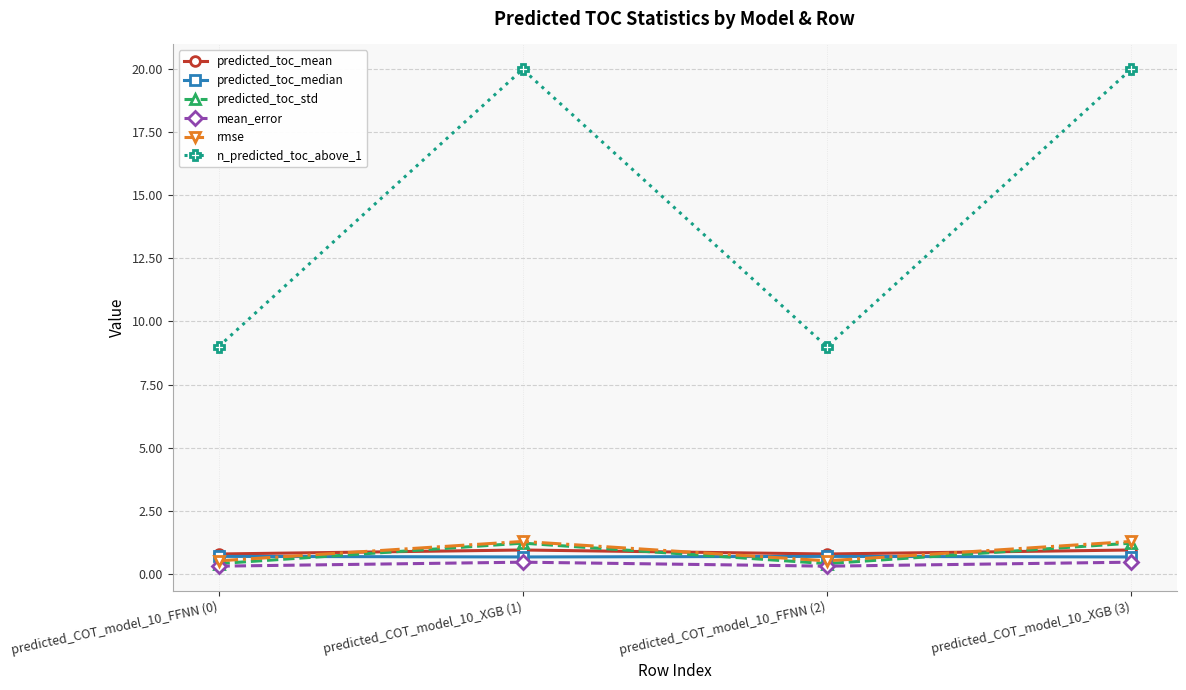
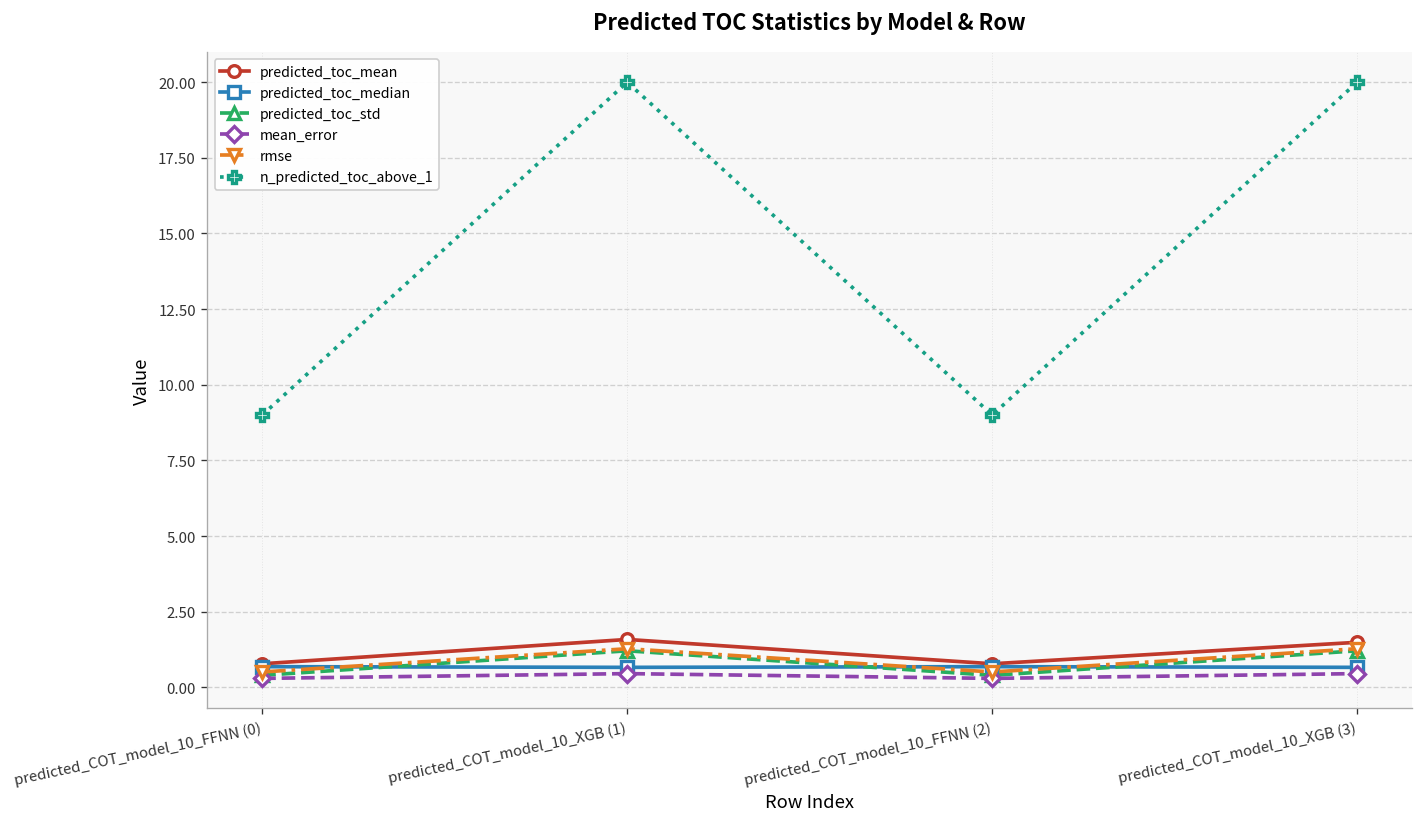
predicted_toc_mean, predicted_COT_model_10_XGB (1): 0.9 -> 1.6
predicted_toc_mean, predicted_COT_model_10_XGB (3): 0.9 -> 1.5
